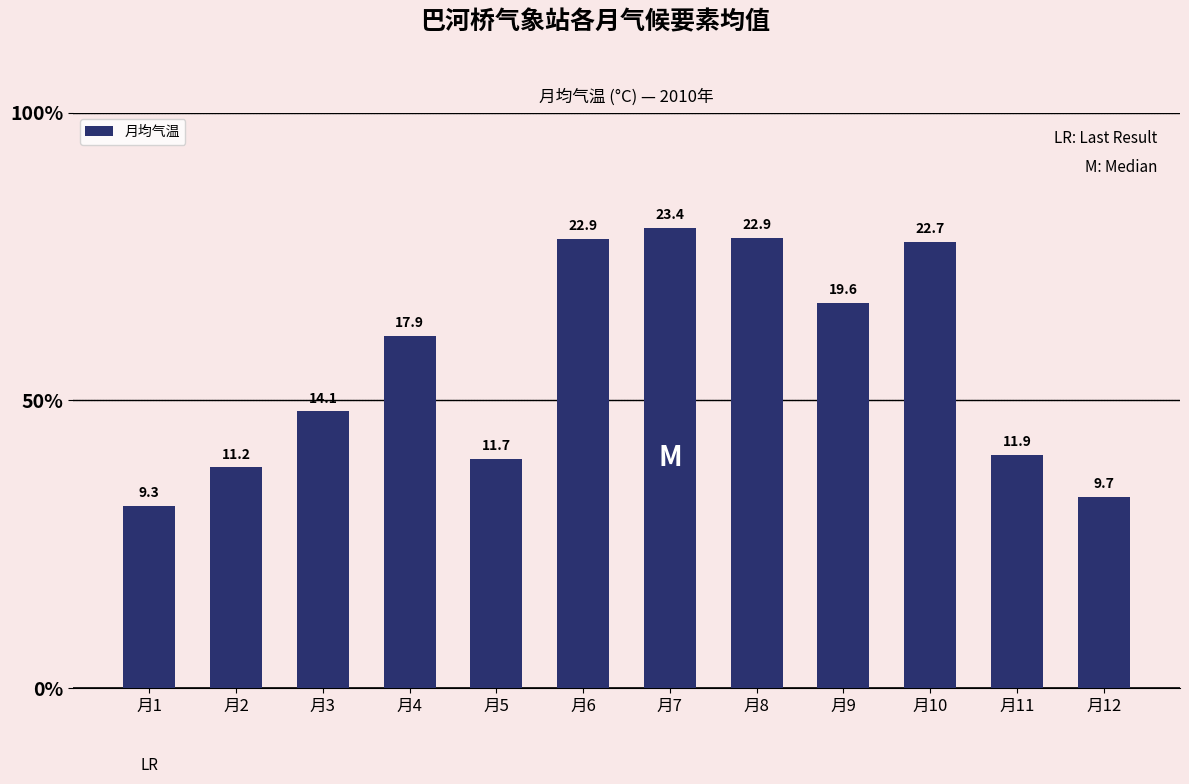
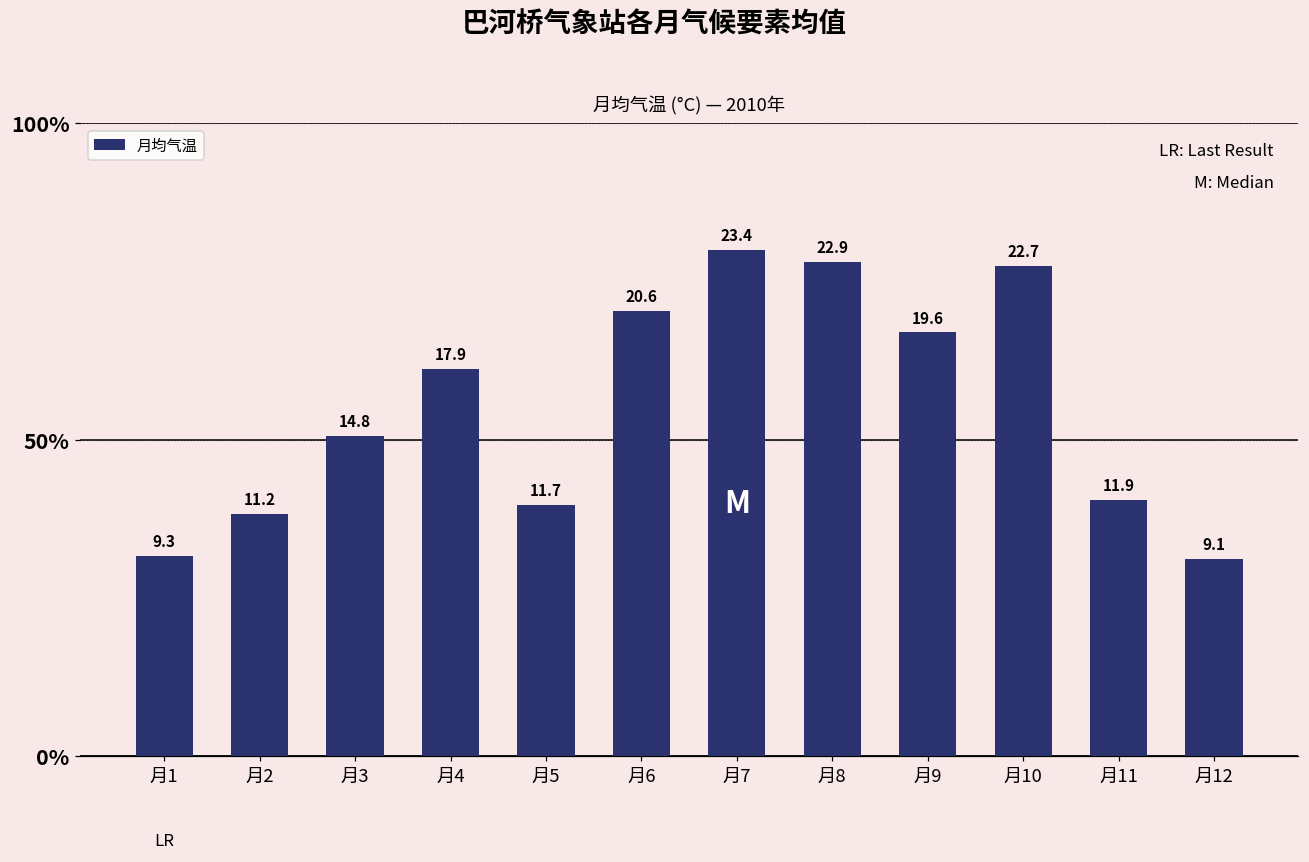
月3: 14.1 -> 14.8
月6: 22.9 -> 20.6
月12: 9.7 -> 9.1
